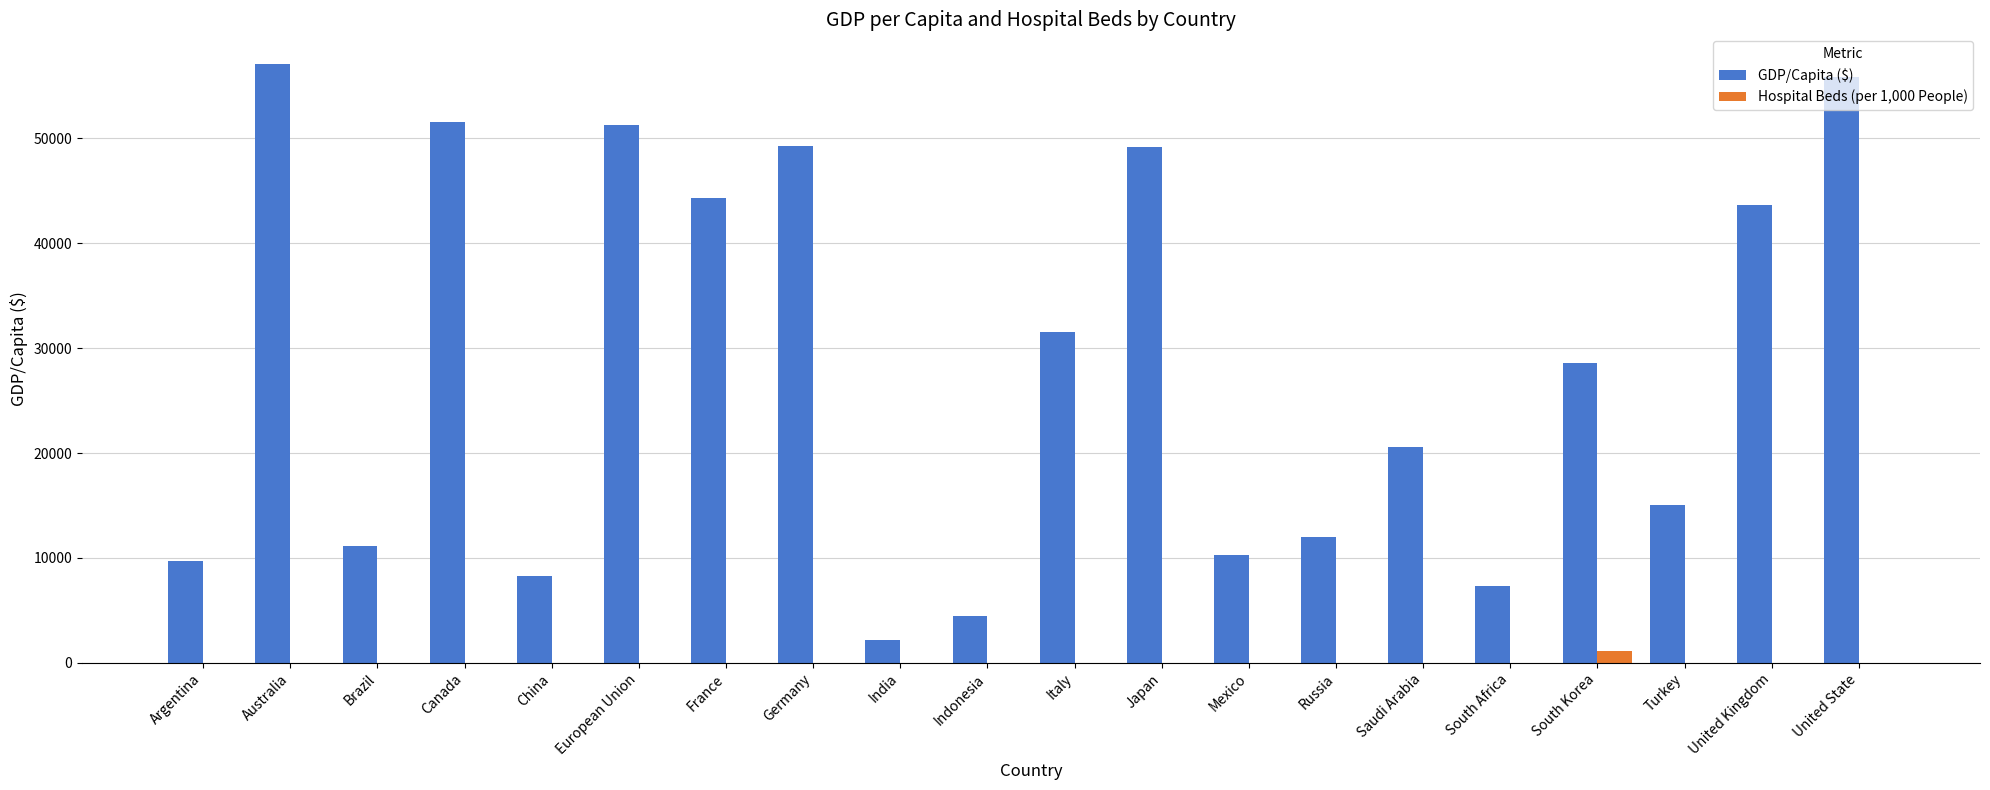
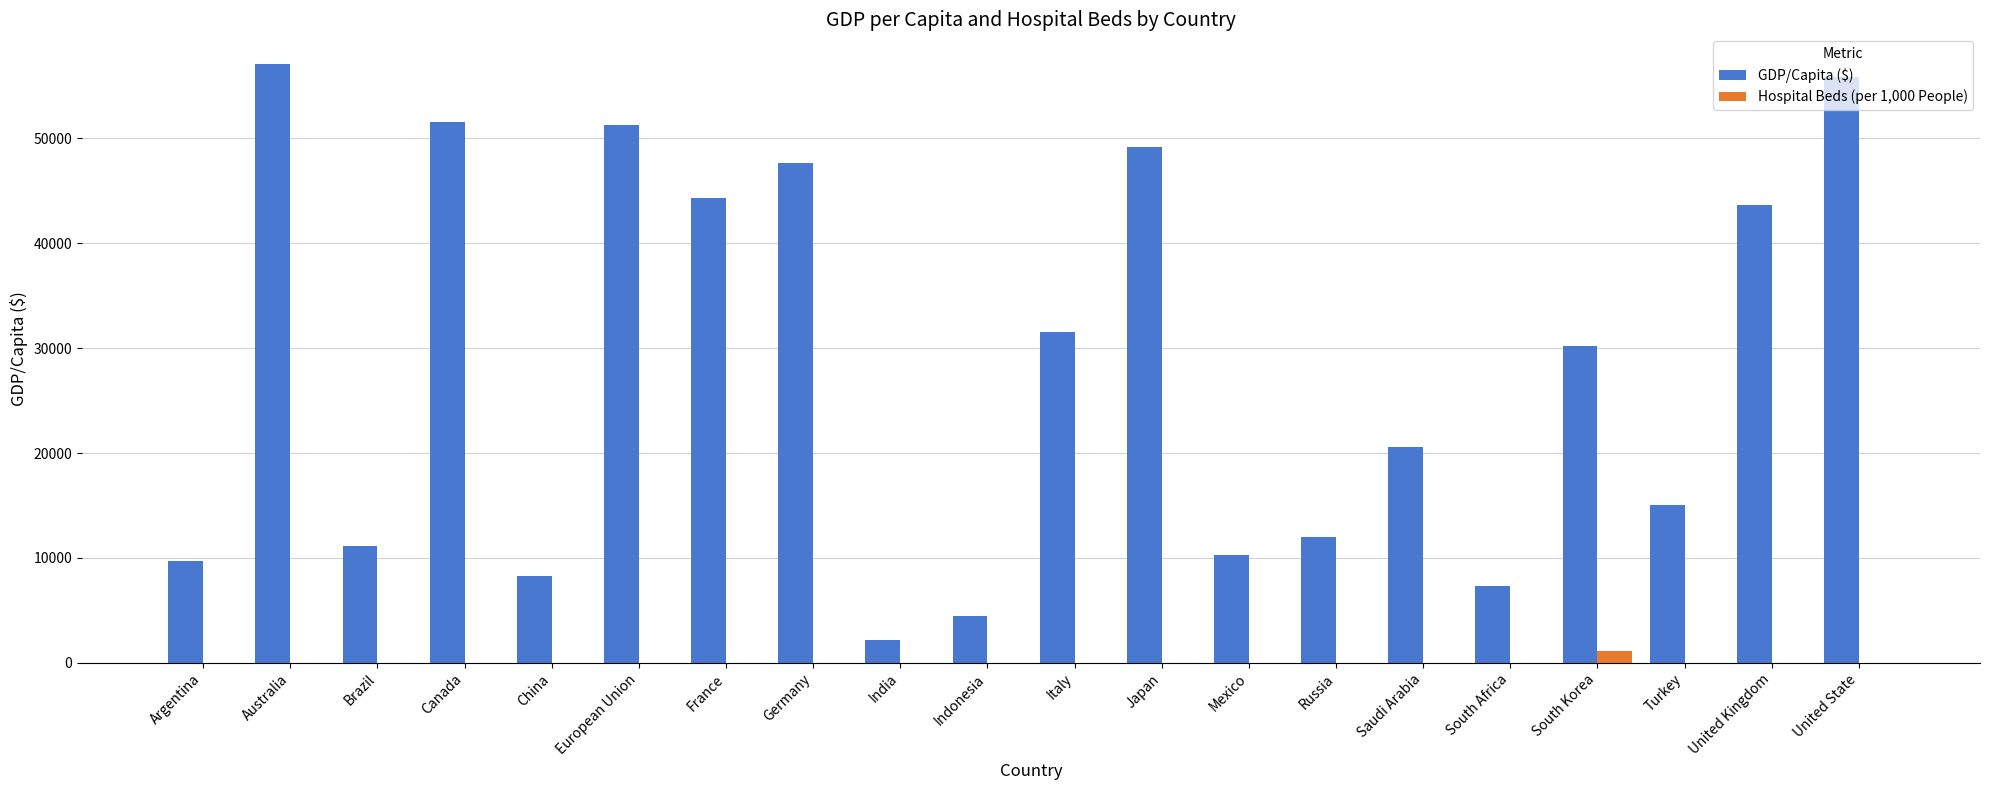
GDP/Capita ($), Germany: 49300 -> 47600
GDP/Capita ($), South Korea: 28600 -> 30200
